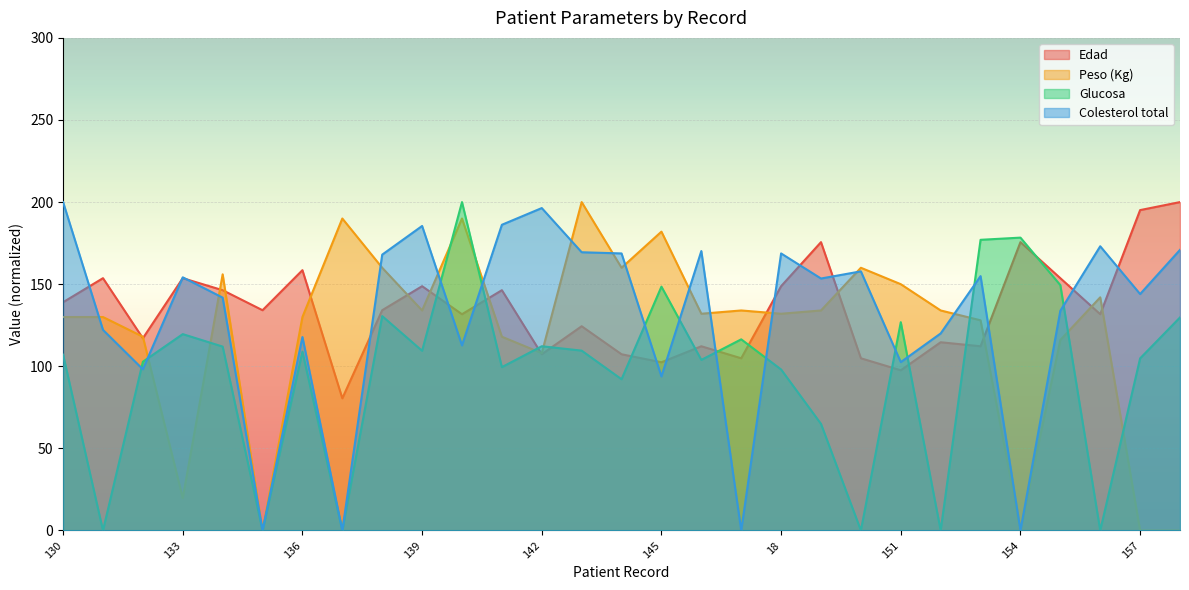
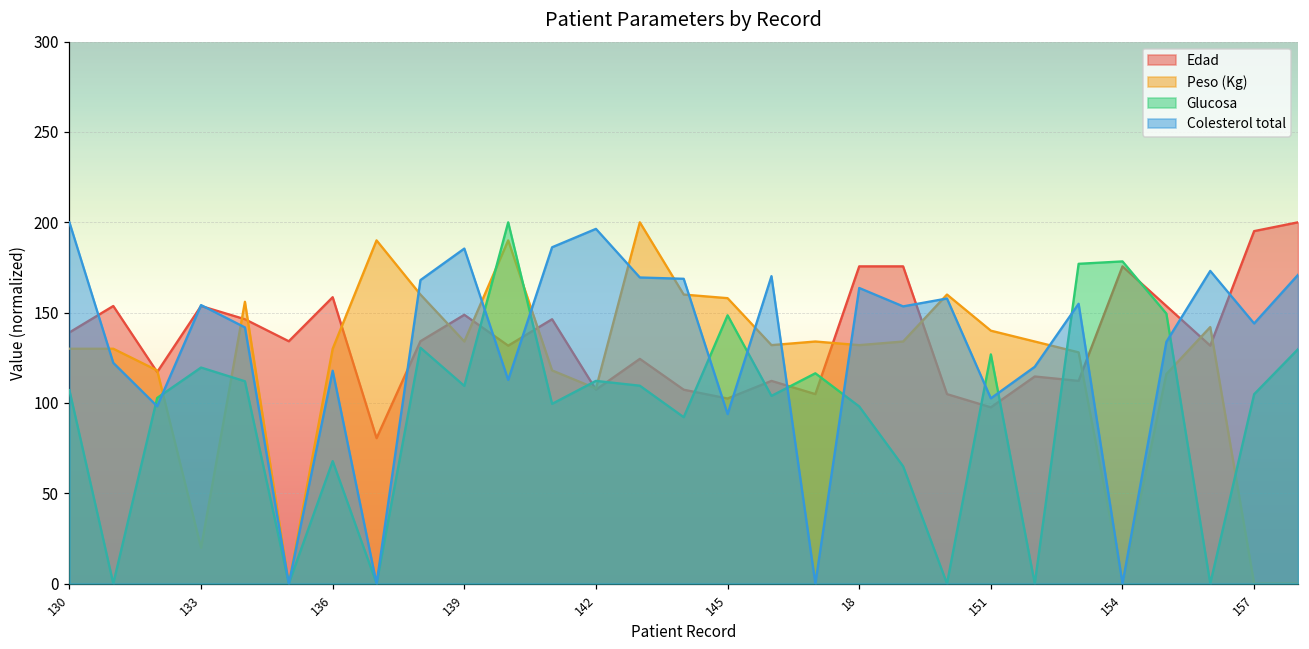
Glucosa, 136: 109 -> 68
Peso (Kg), 145: 182 -> 158
Edad, 18: 149 -> 176
Colesterol total, 18: 169 -> 164
Peso (Kg), 151: 150 -> 140
